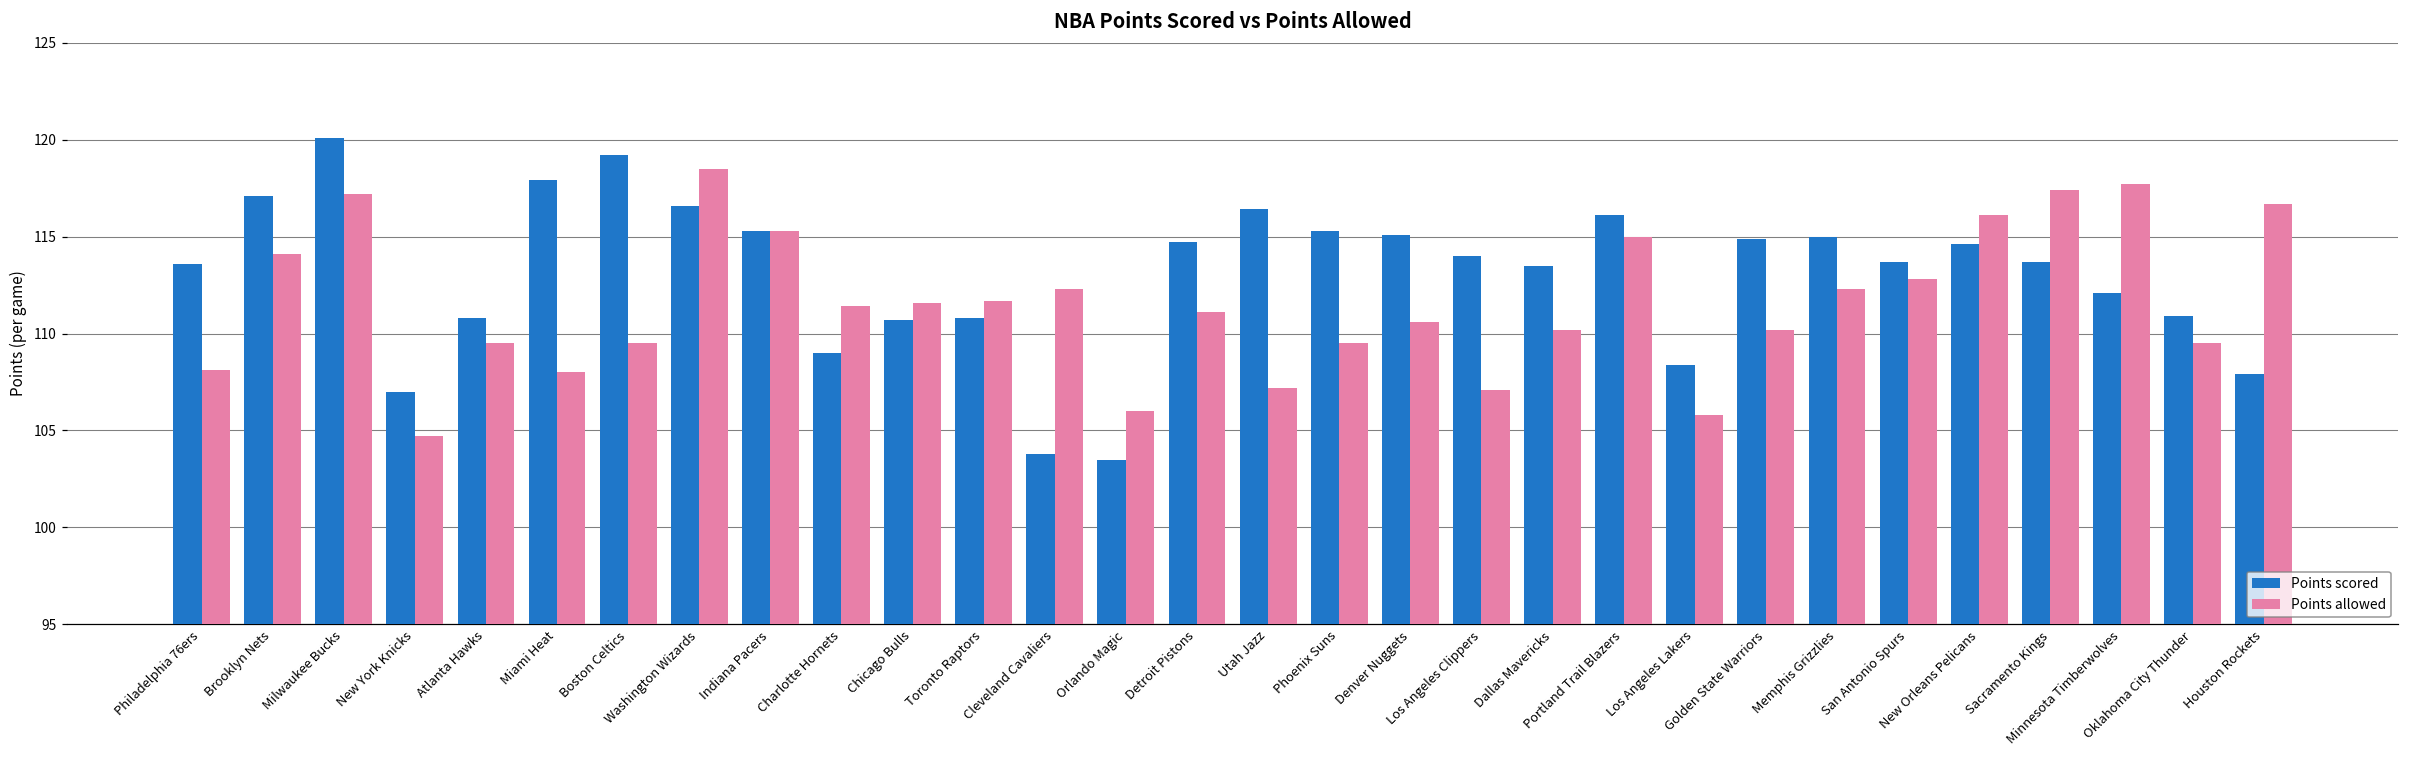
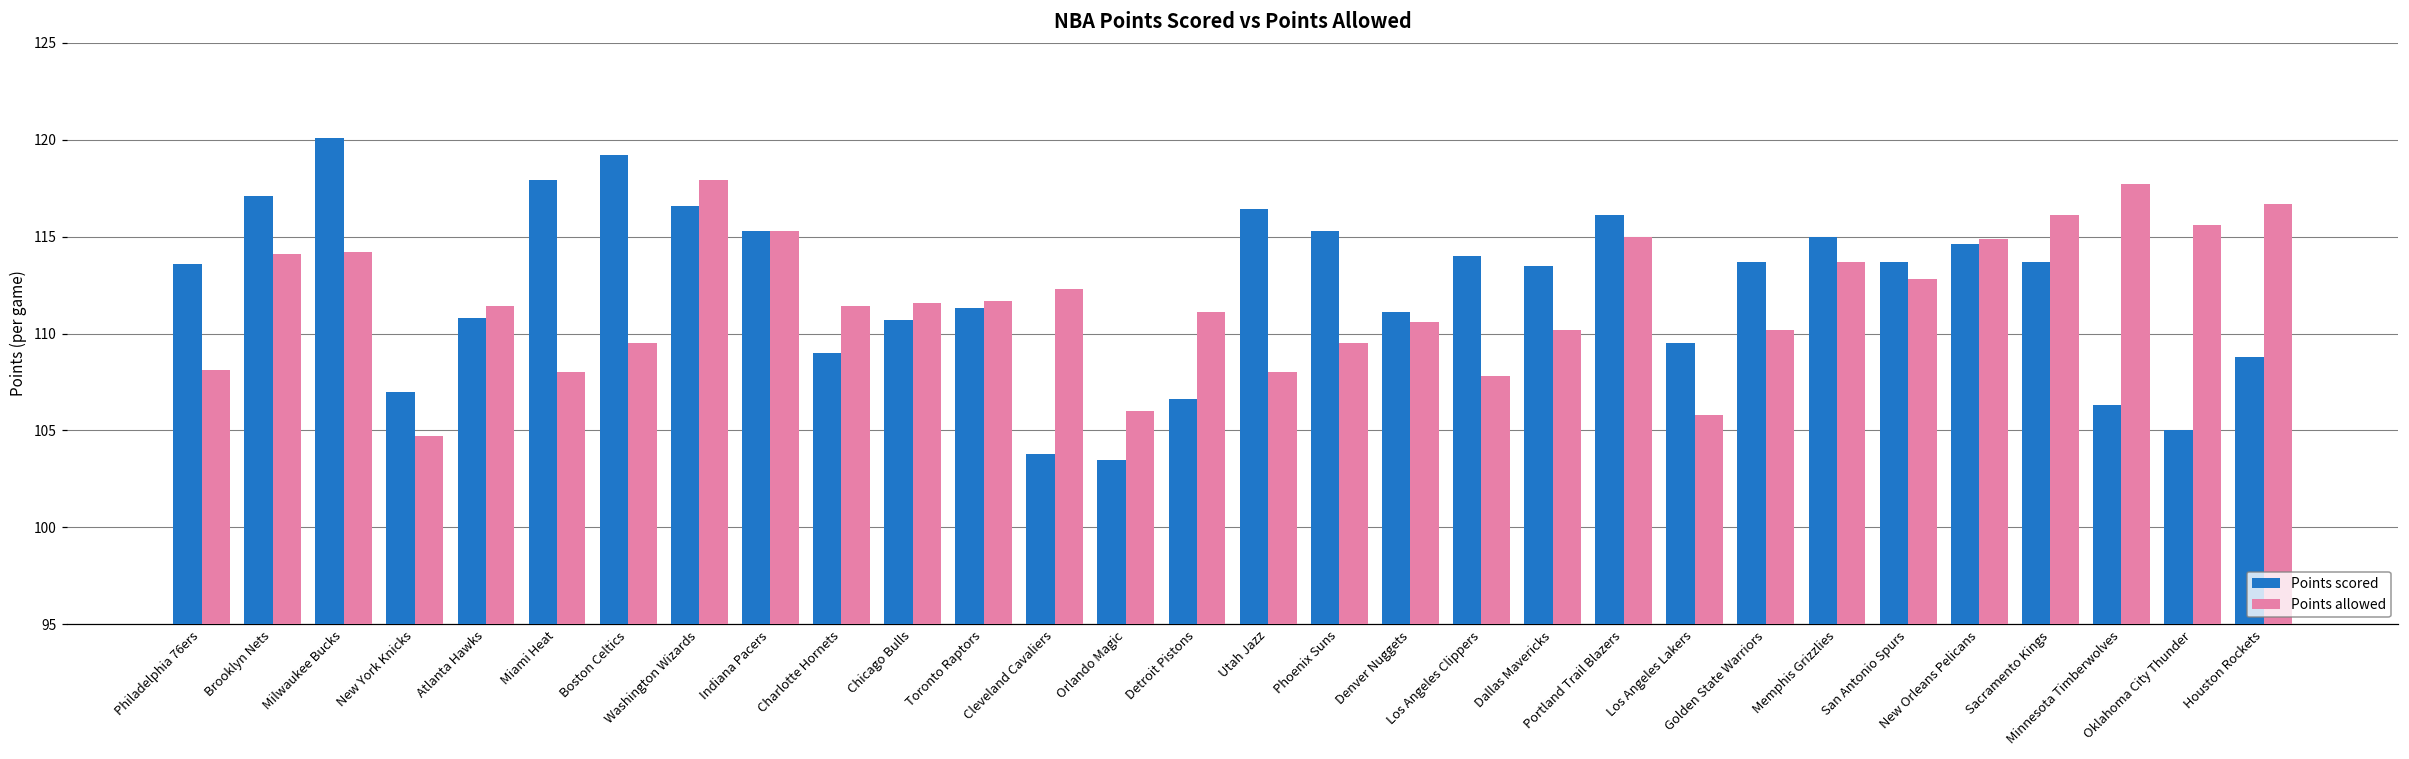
Points allowed, Milwaukee Bucks: 117.2 -> 114.2
Points allowed, Atlanta Hawks: 109.5 -> 111.4
Points allowed, Washington Wizards: 118.5 -> 117.9
Points scored, Toronto Raptors: 110.8 -> 111.3
Points scored, Detroit Pistons: 114.7 -> 106.6
Points allowed, Utah Jazz: 107.2 -> 108.0
Points scored, Denver Nuggets: 115.1 -> 111.1
Points allowed, Los Angeles Clippers: 107.1 -> 107.8
Points scored, Los Angeles Lakers: 108.4 -> 109.5
Points scored, Golden State Warriors: 114.9 -> 113.7
Points allowed, Memphis Grizzlies: 112.3 -> 113.7
Points allowed, New Orleans Pelicans: 116.1 -> 114.9
Points allowed, Sacramento Kings: 117.4 -> 116.1
Points scored, Minnesota Timberwolves: 112.1 -> 106.3
Points scored, Oklahoma City Thunder: 110.9 -> 105.0
Points allowed, Oklahoma City Thunder: 109.5 -> 115.6
Points scored, Houston Rockets: 107.9 -> 108.8
